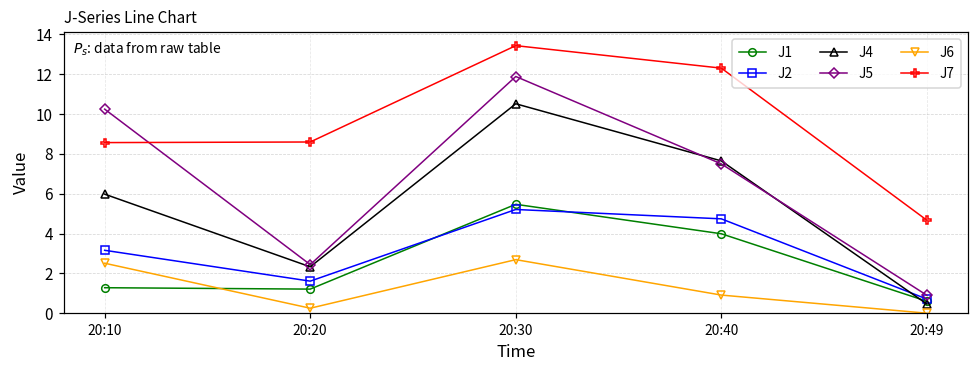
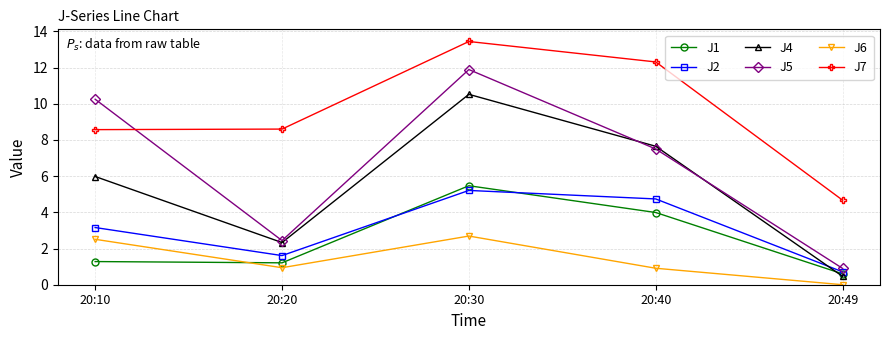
J6, 20:20: 0.3 -> 0.9
